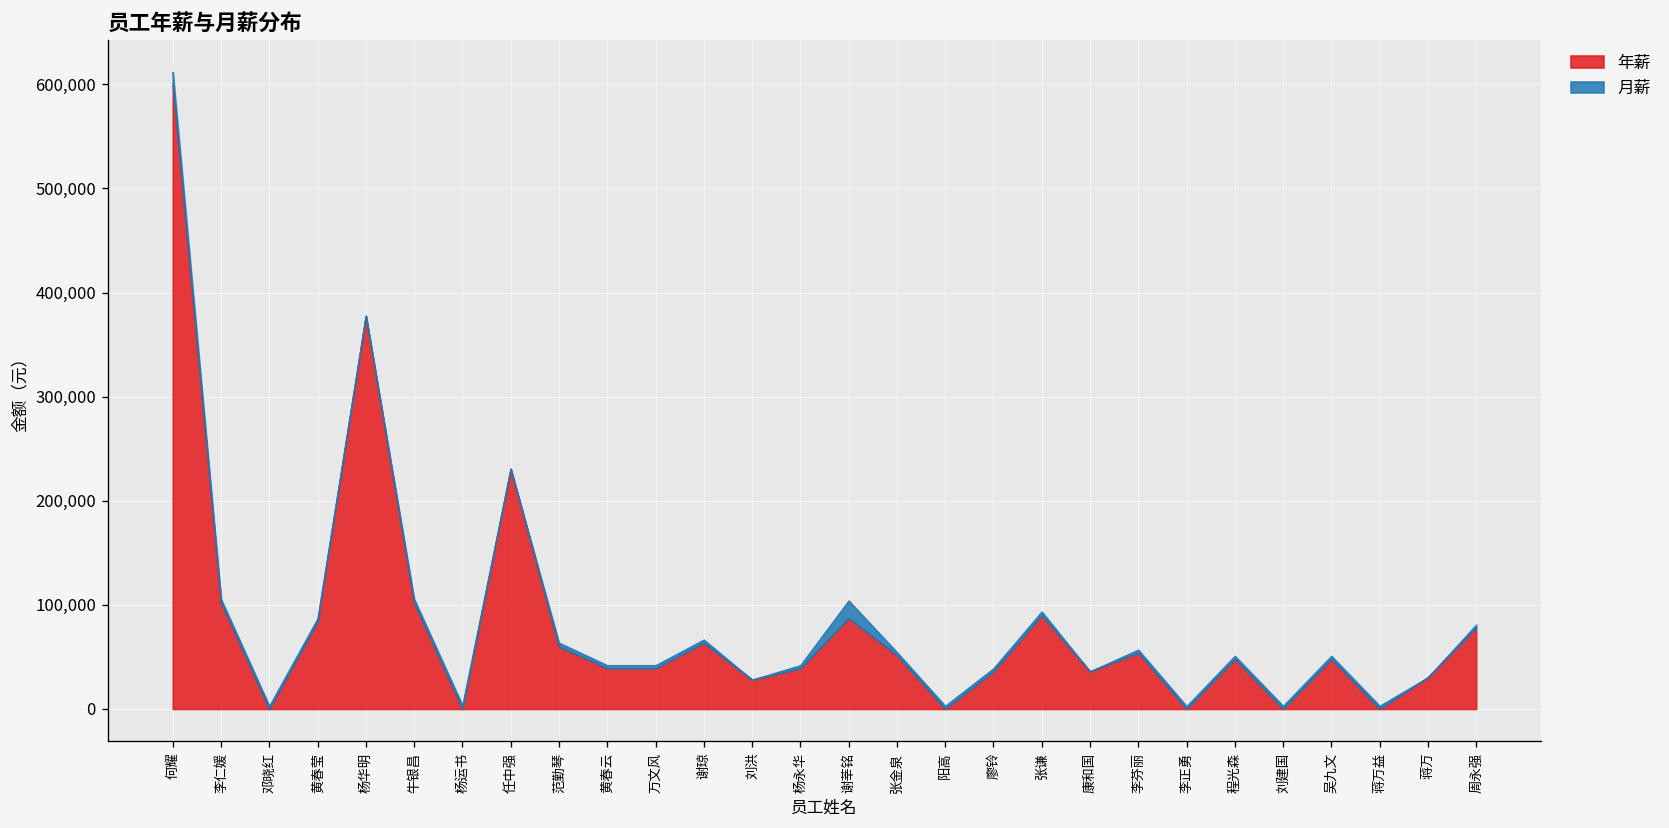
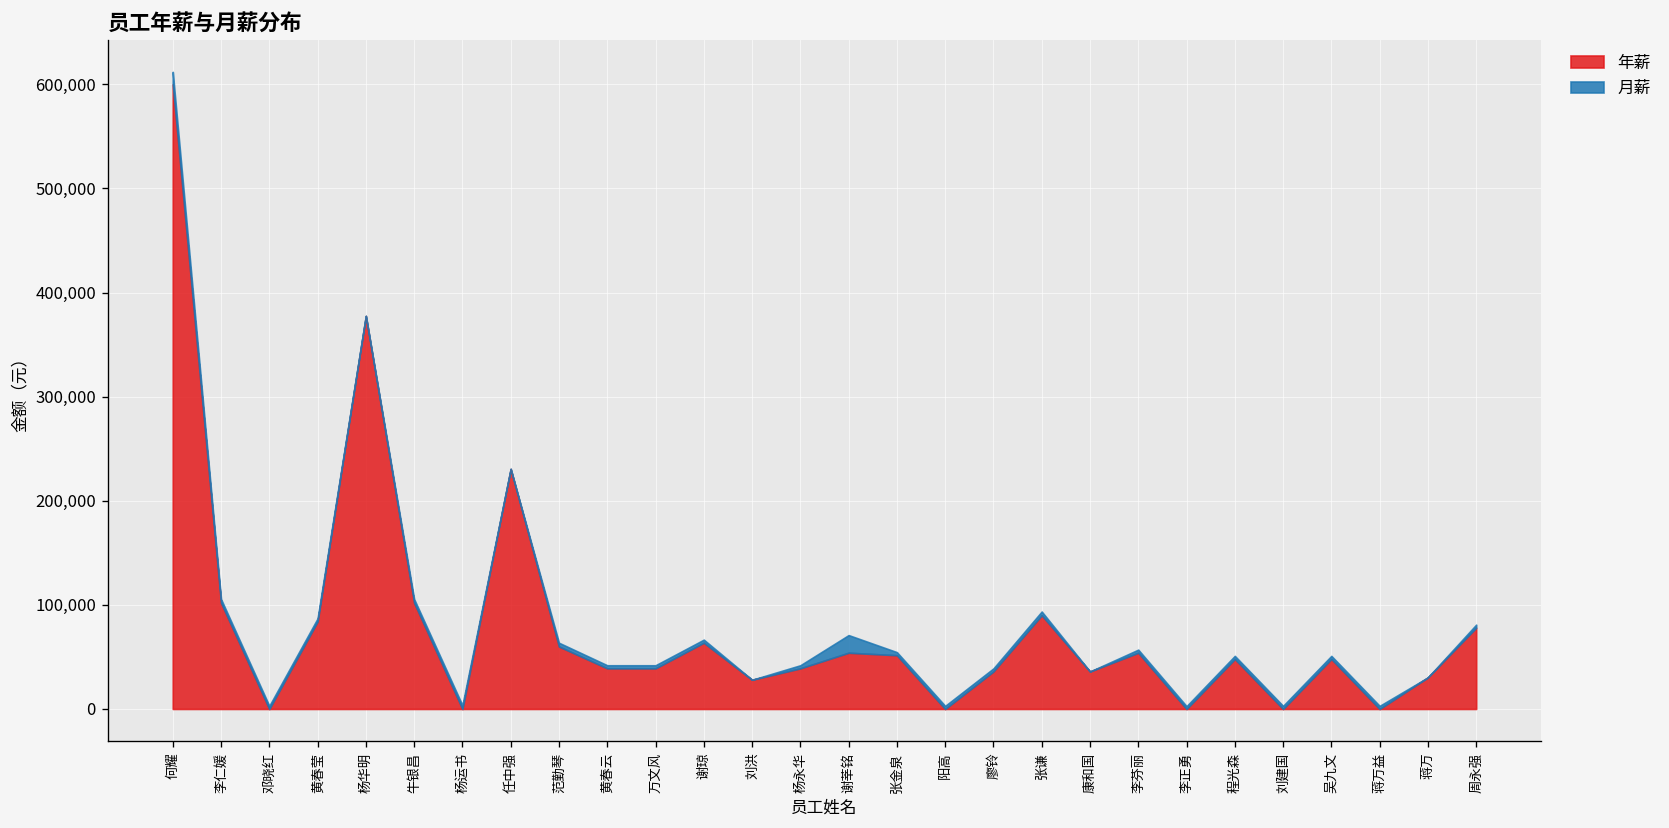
年薪, 谢莘铭: 90,000 -> 50,000
